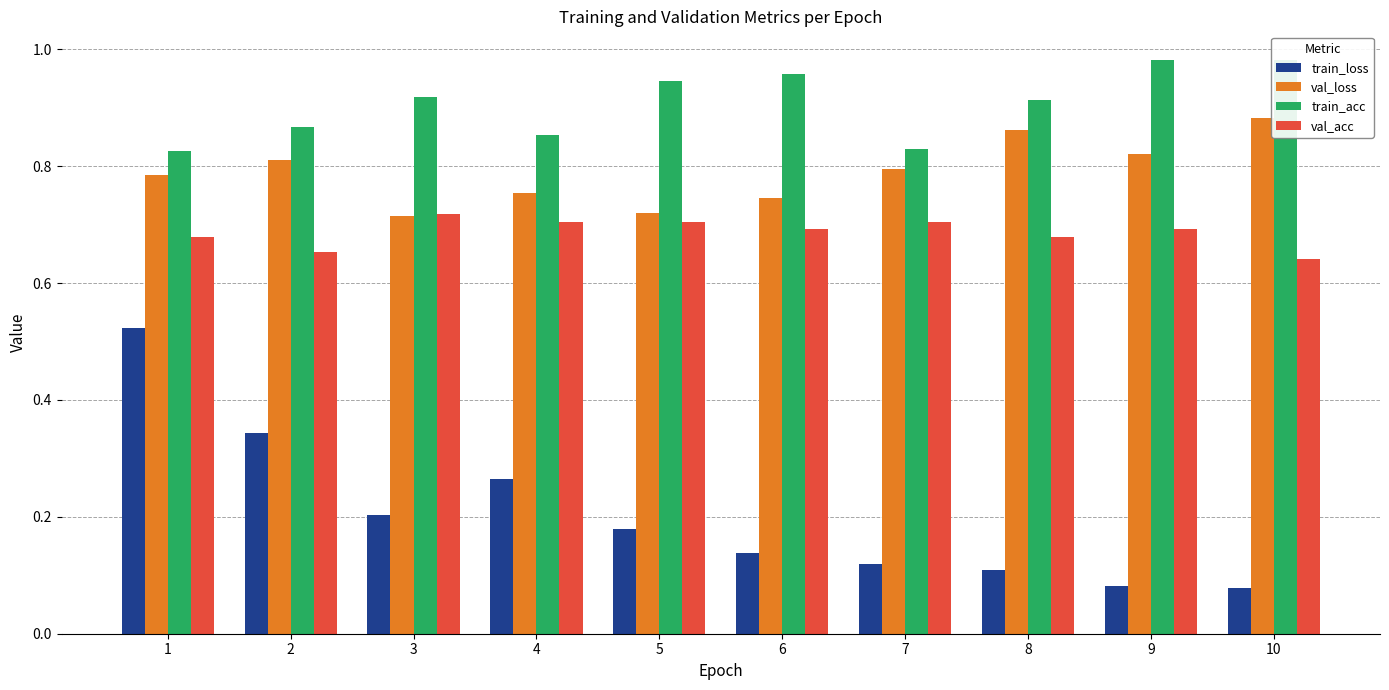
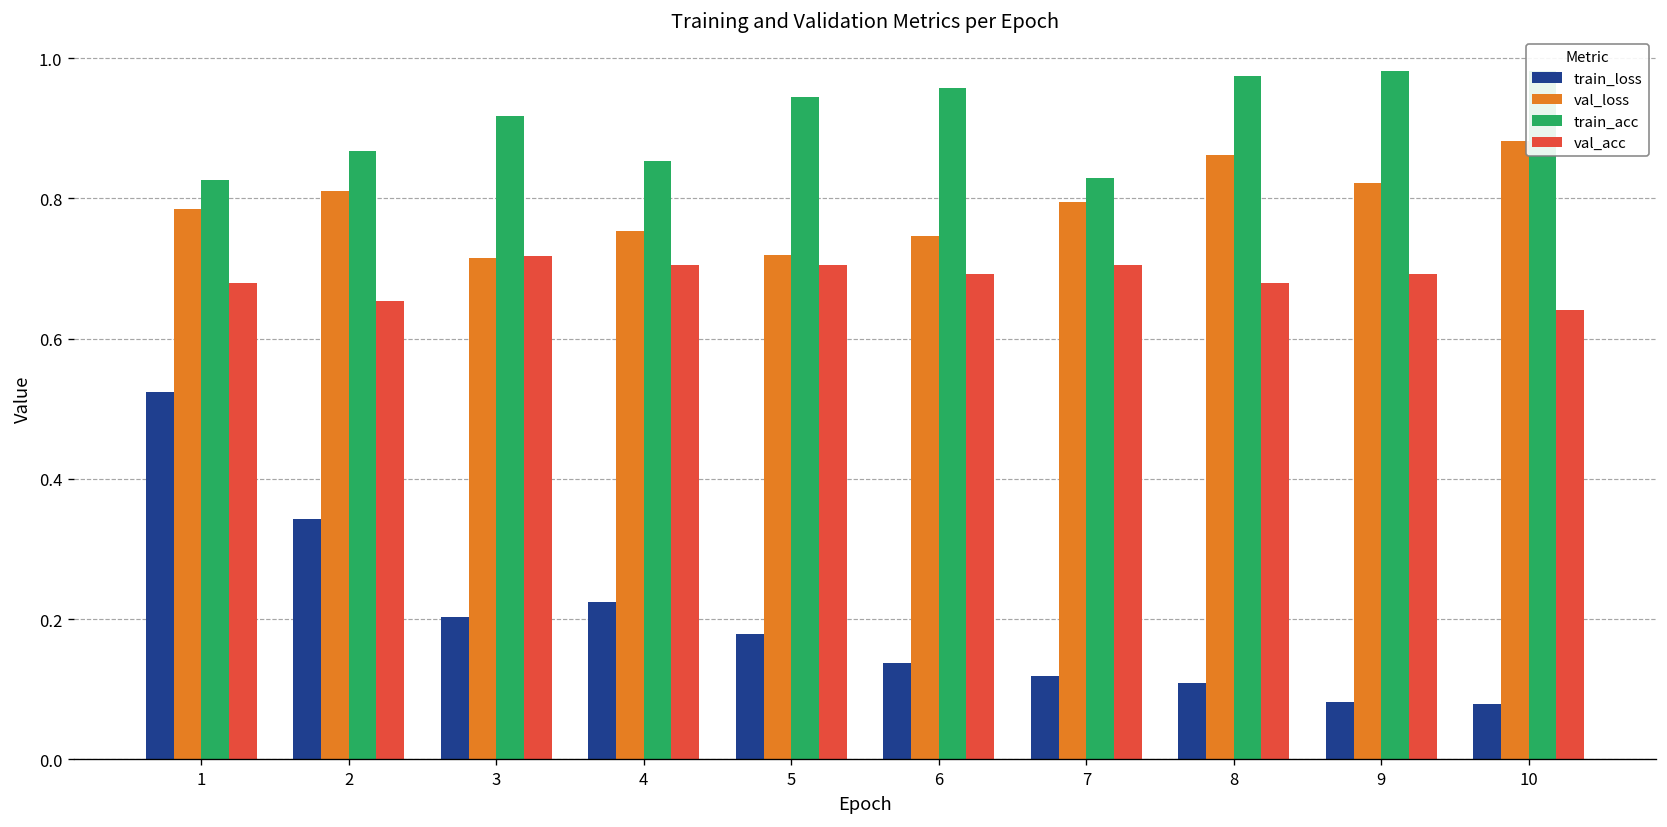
train_loss, 4: 0.26 -> 0.23
train_acc, 8: 0.91 -> 0.97
